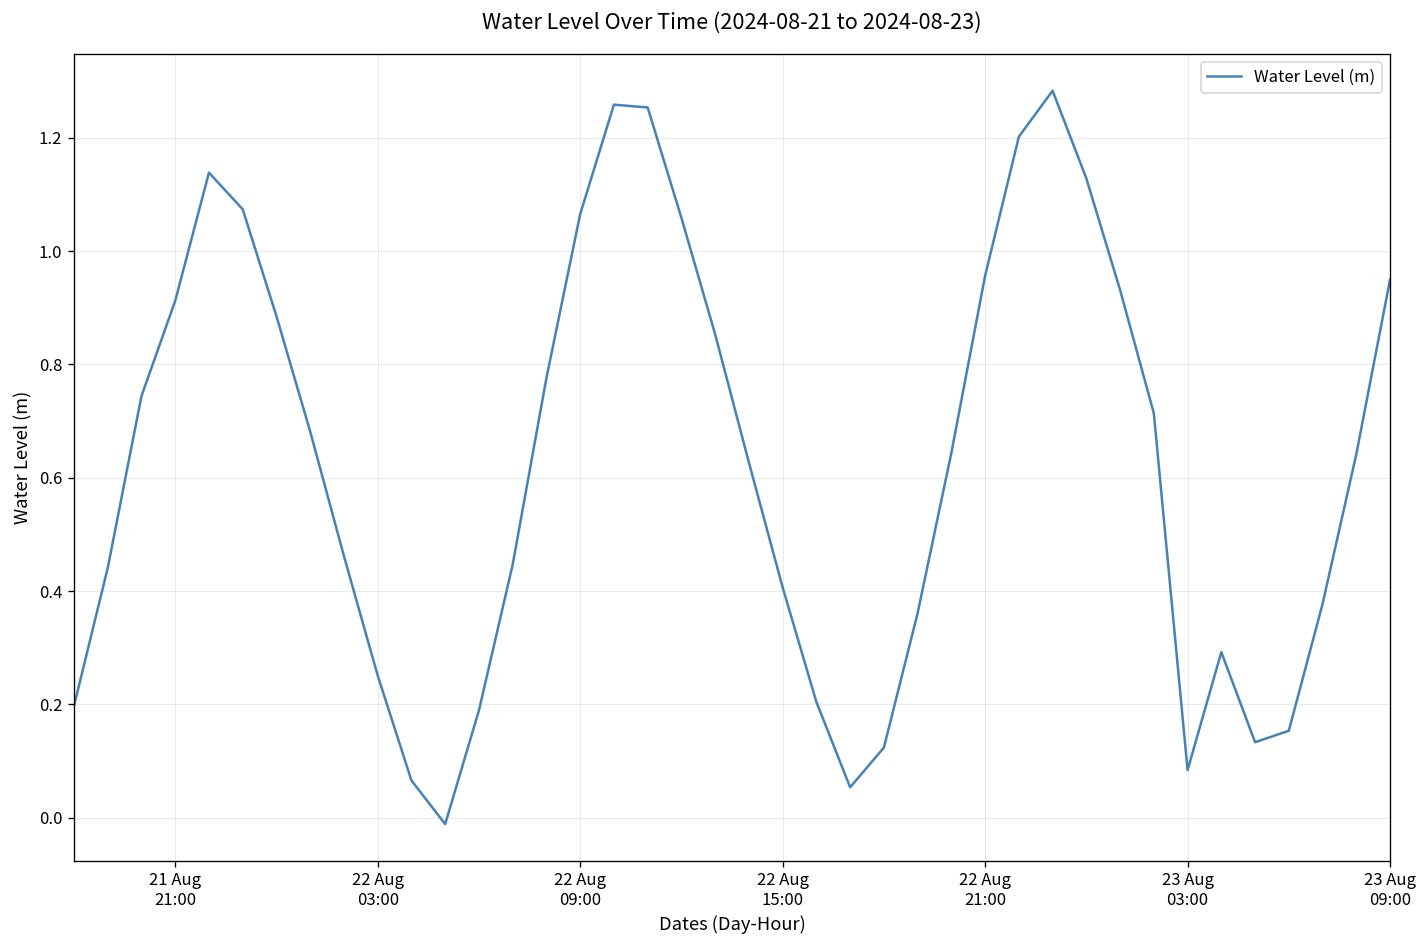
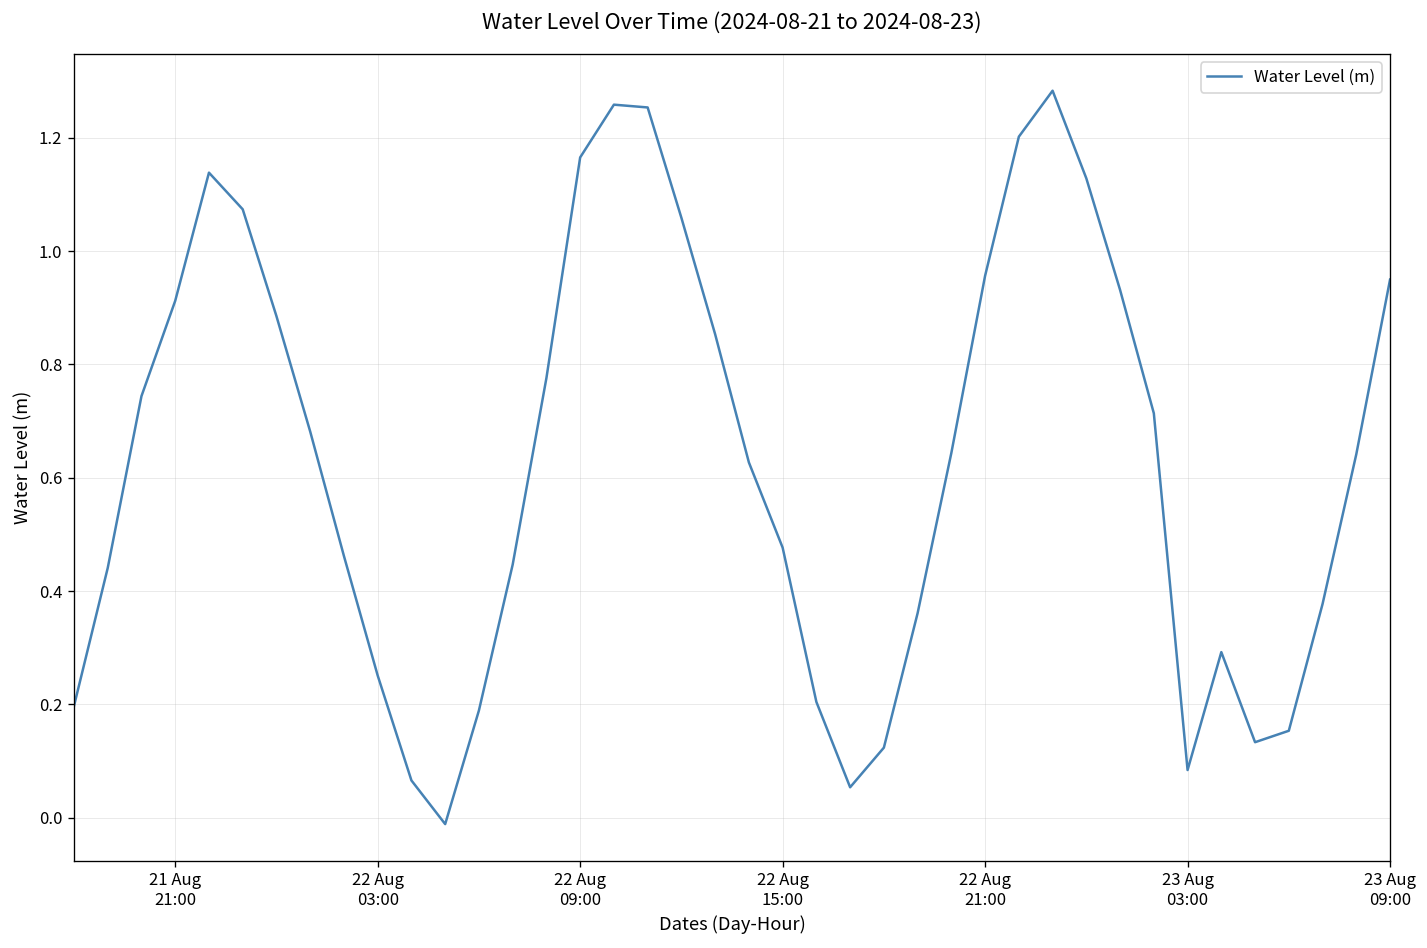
22 Aug 09:00: 1.06 -> 1.17
22 Aug 15:00: 0.41 -> 0.48
